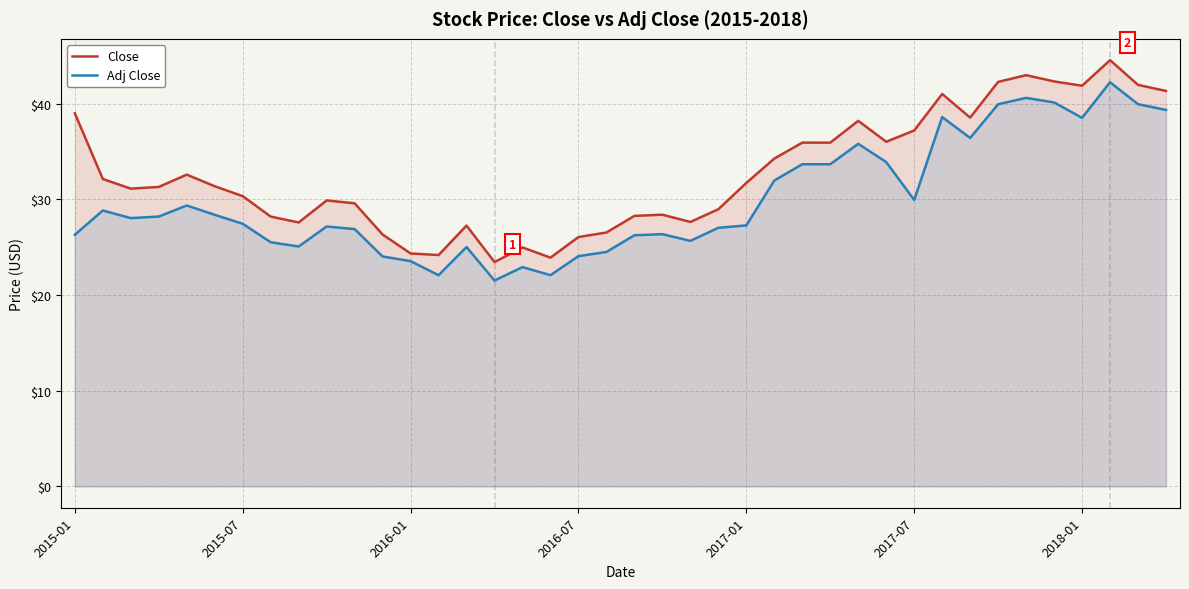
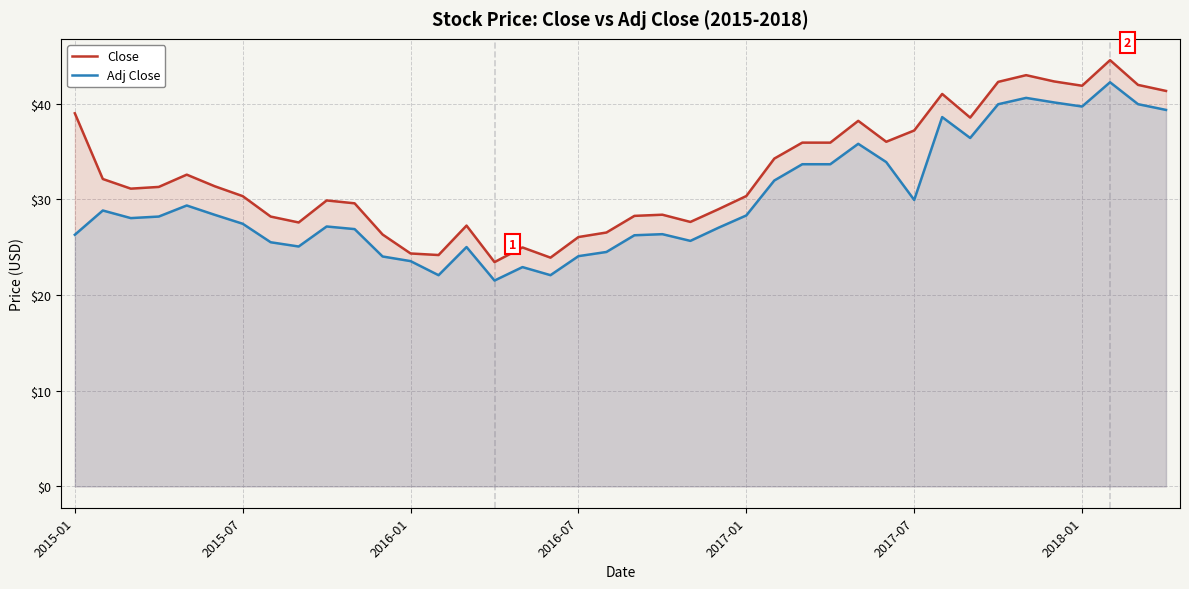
Close, 2017-01: $32 -> $30
Adj Close, 2017-01: $27 -> $28
Adj Close, 2018-01: $39 -> $40
